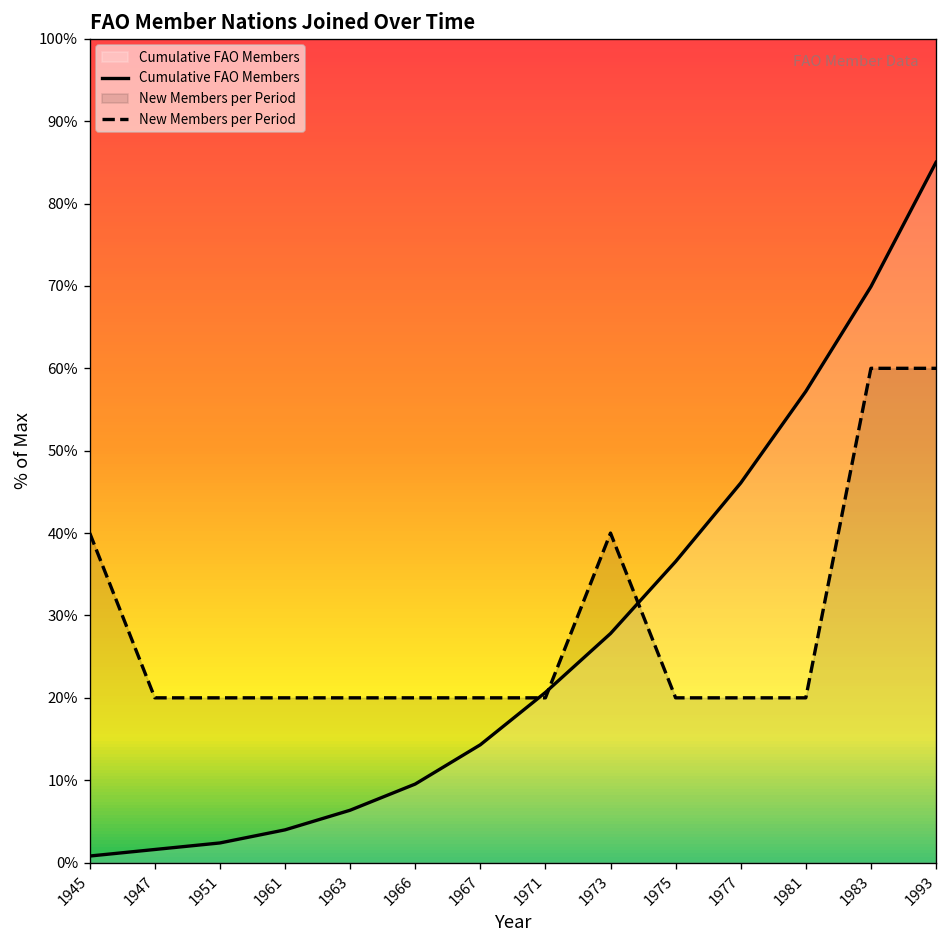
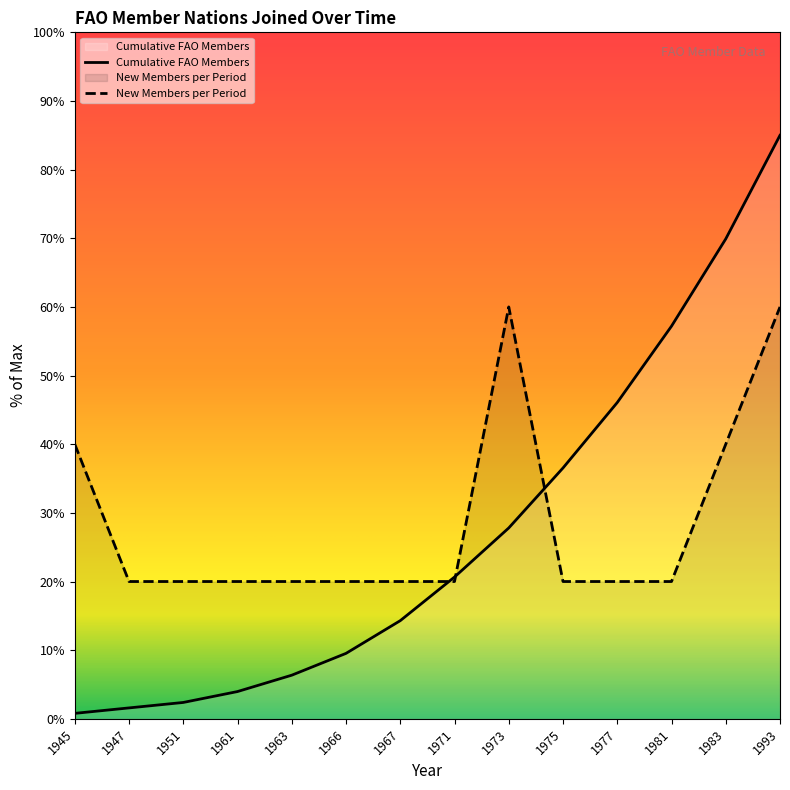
New Members per Period, 1973: 40% -> 60%
New Members per Period, 1983: 60% -> 40%
